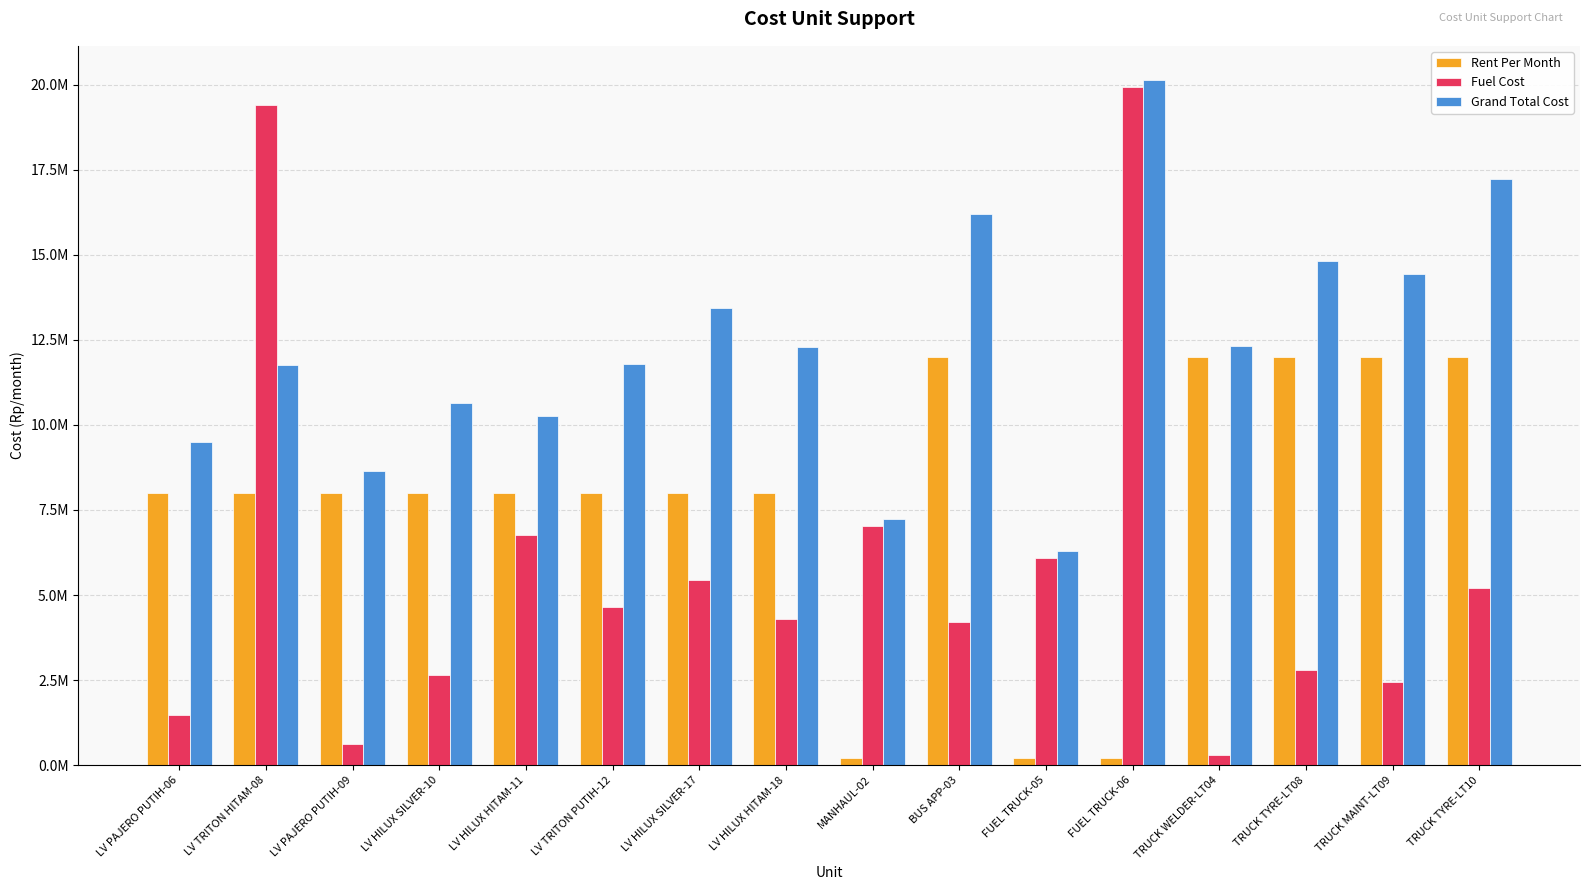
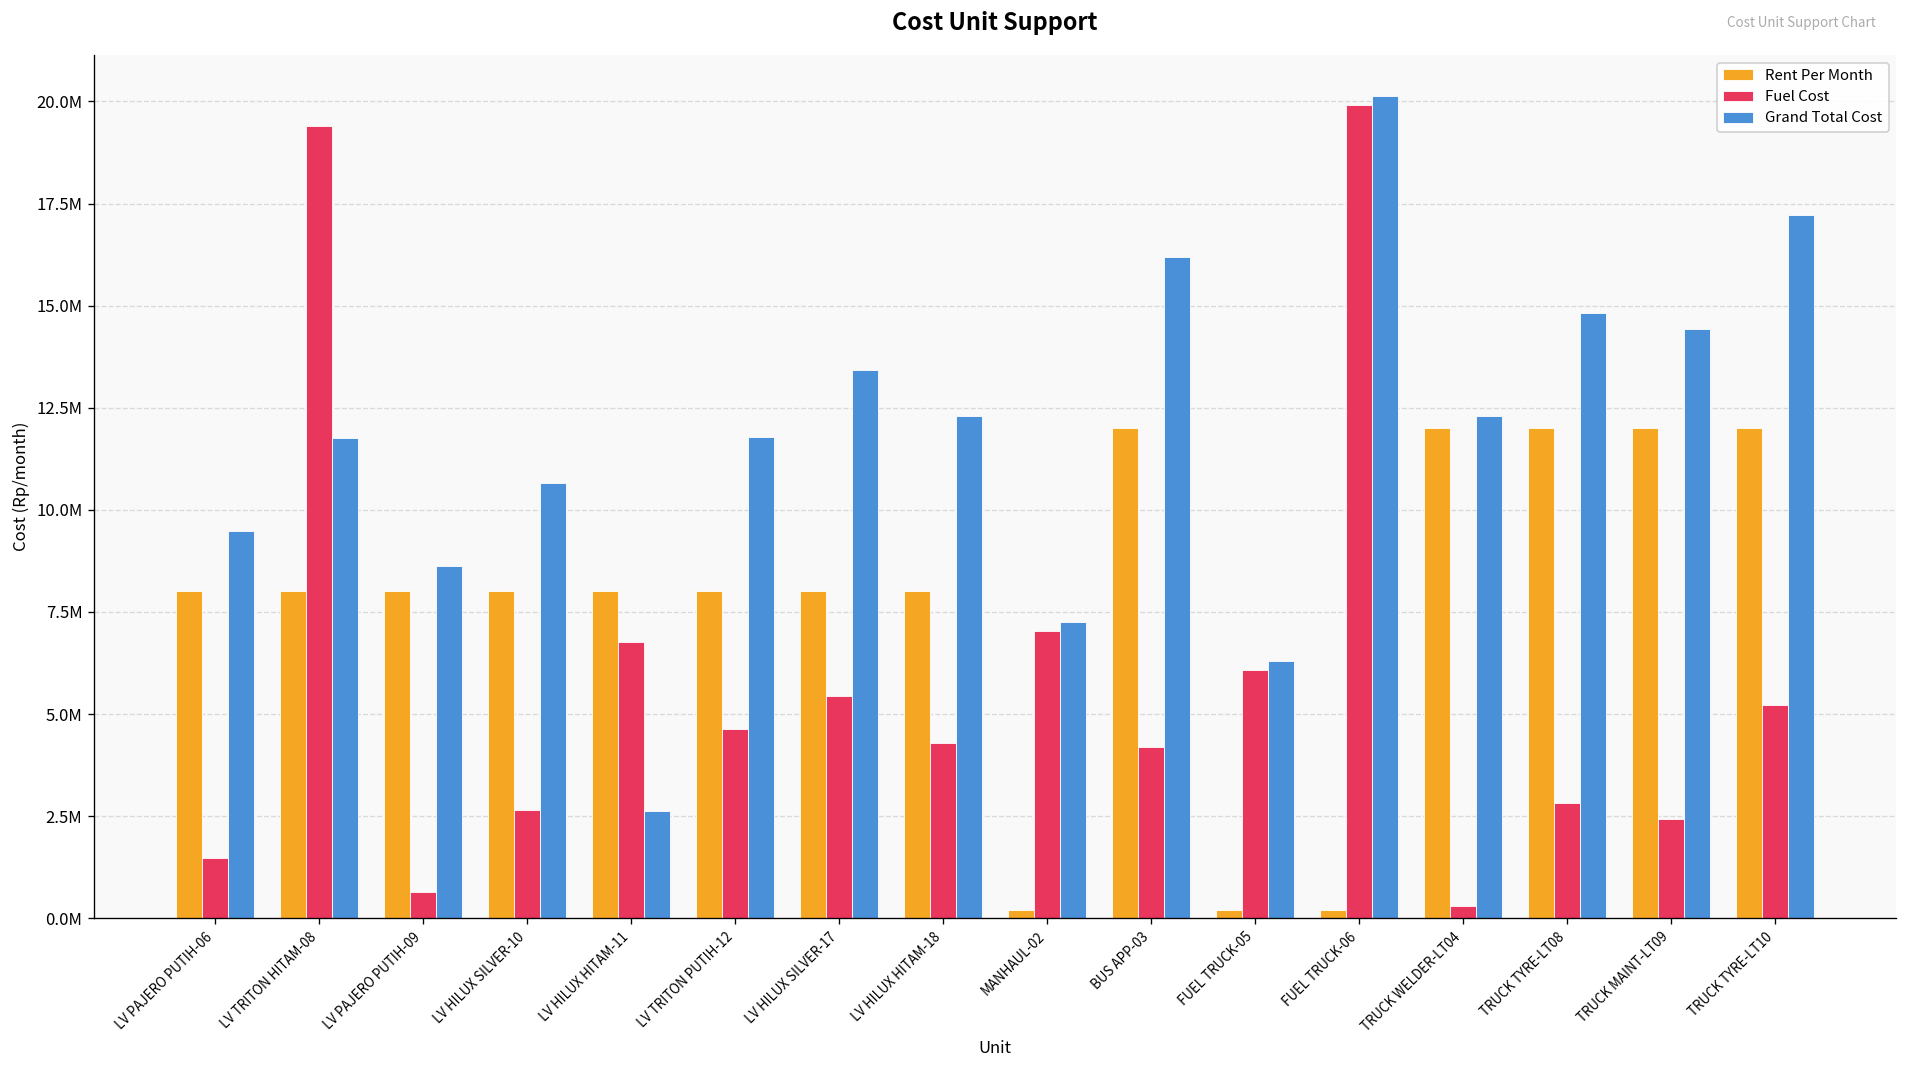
Grand Total Cost, LV HILUX HITAM-11: 10200000 -> 2600000
